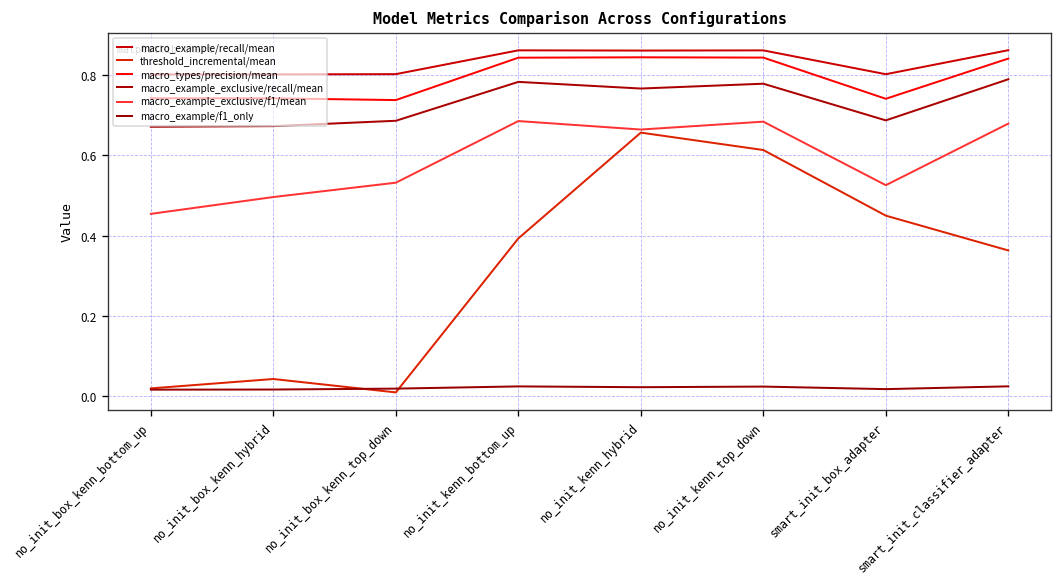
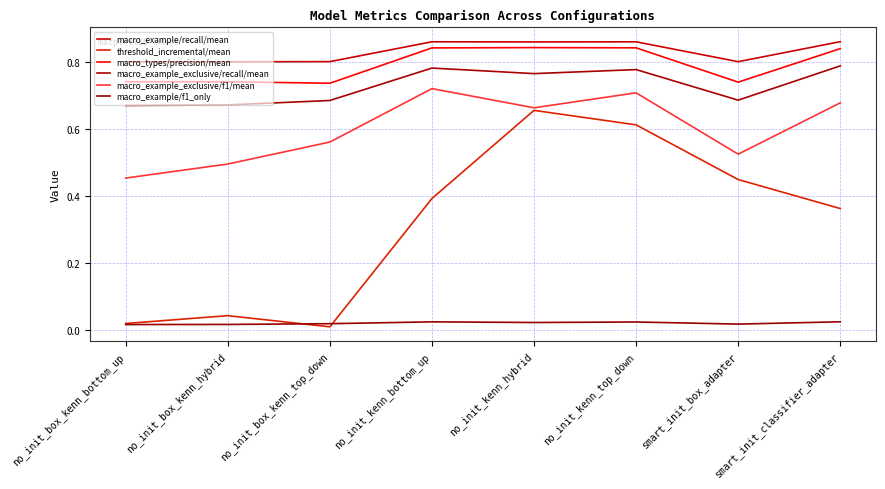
macro_example_exclusive/f1/mean, no_init_box_kenn_top_down: 0.53 -> 0.56
macro_example_exclusive/f1/mean, no_init_kenn_bottom_up: 0.69 -> 0.72
macro_example_exclusive/f1/mean, no_init_kenn_top_down: 0.68 -> 0.71
